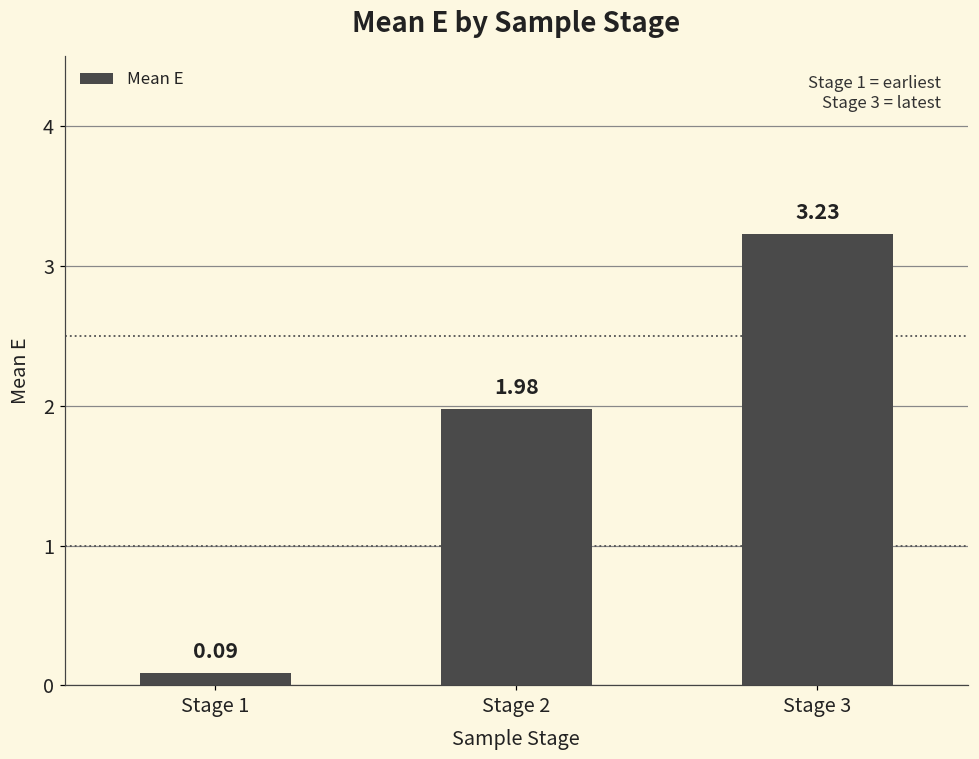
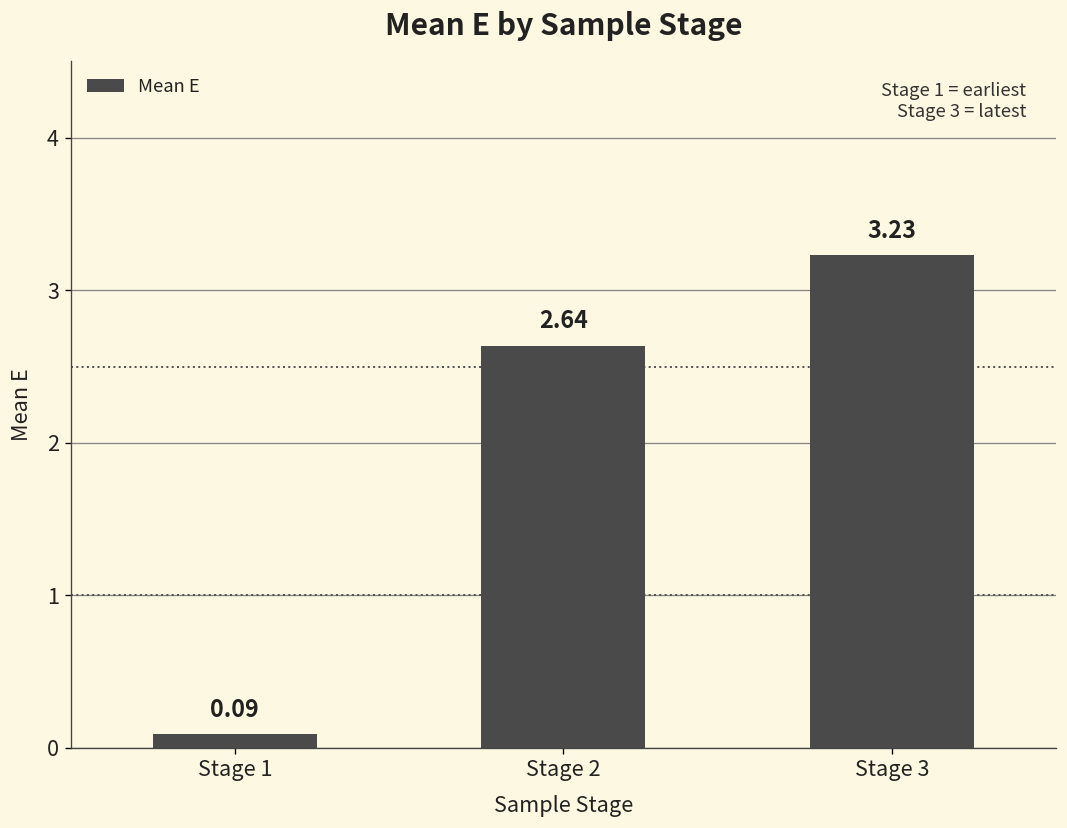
Stage 2: 1.98 -> 2.64
